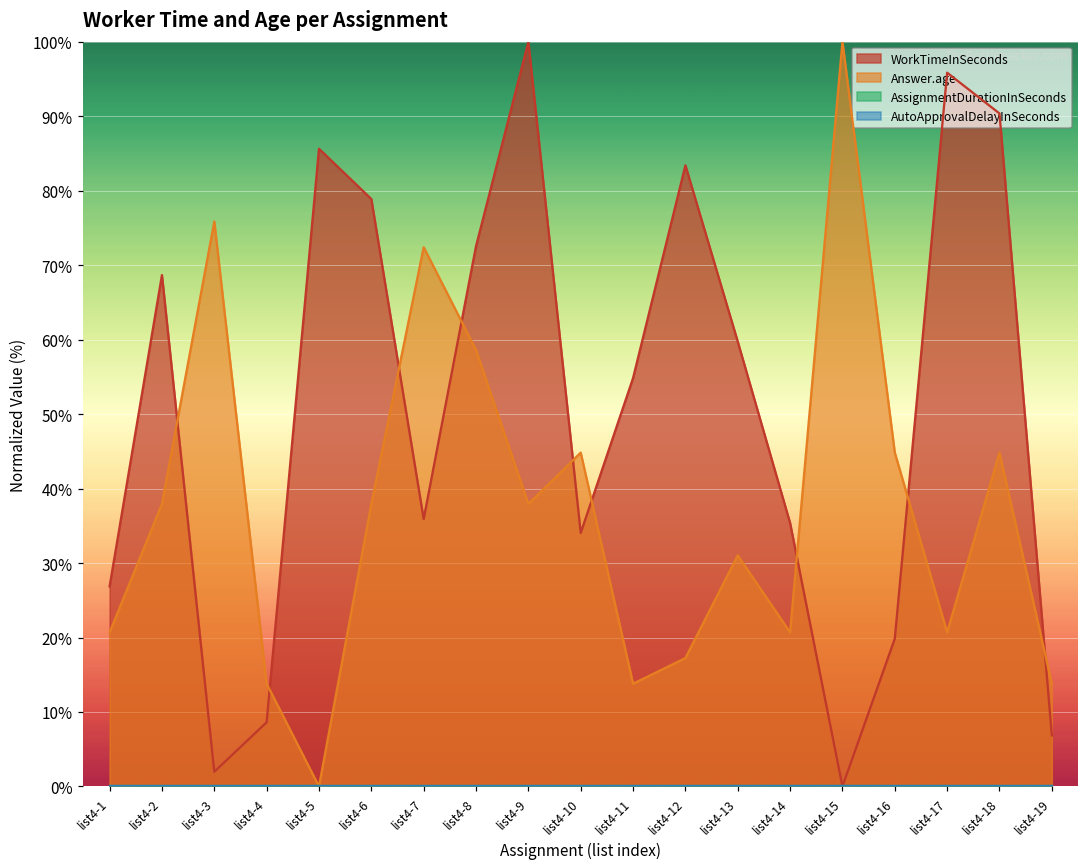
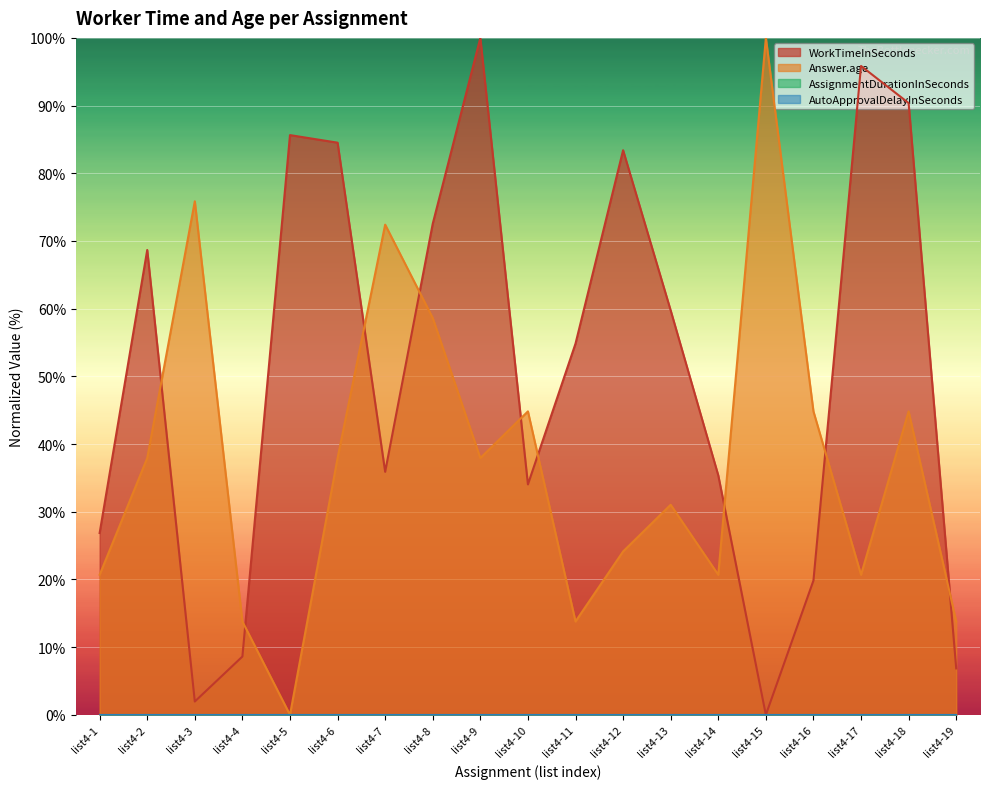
WorkTimeInSeconds, list4-6: 79% -> 85%
Answer.age, list4-12: 17% -> 24%
